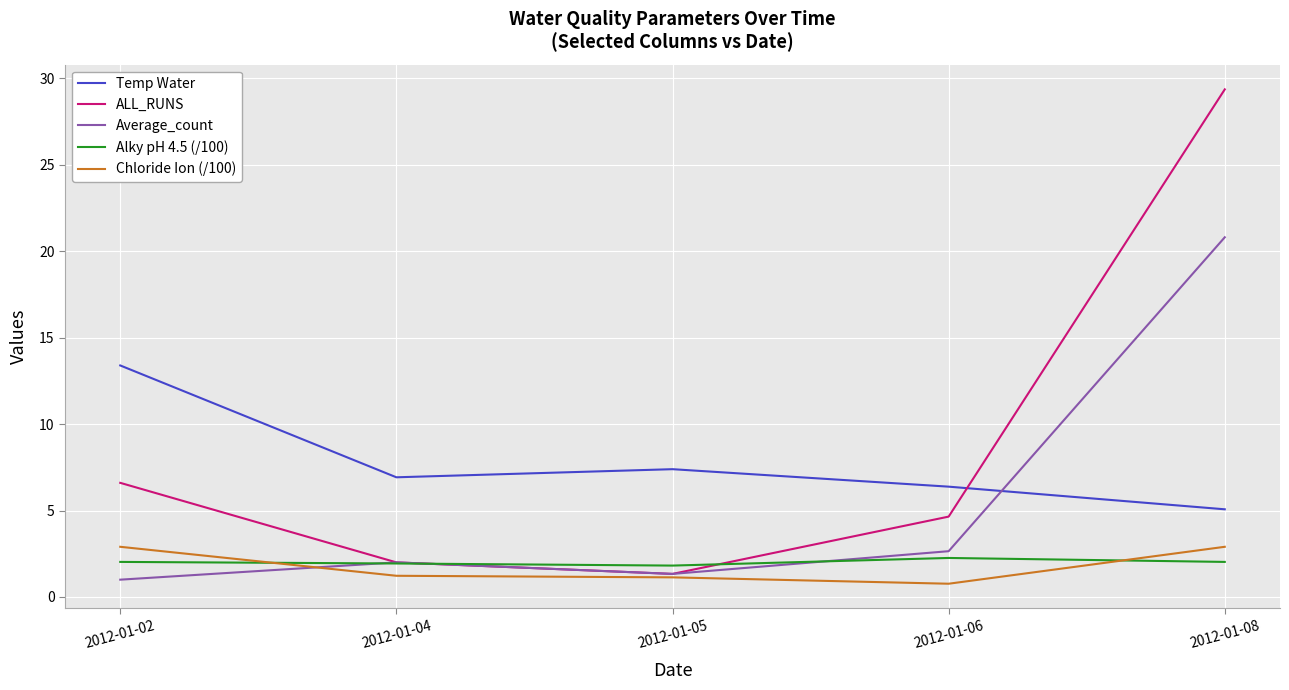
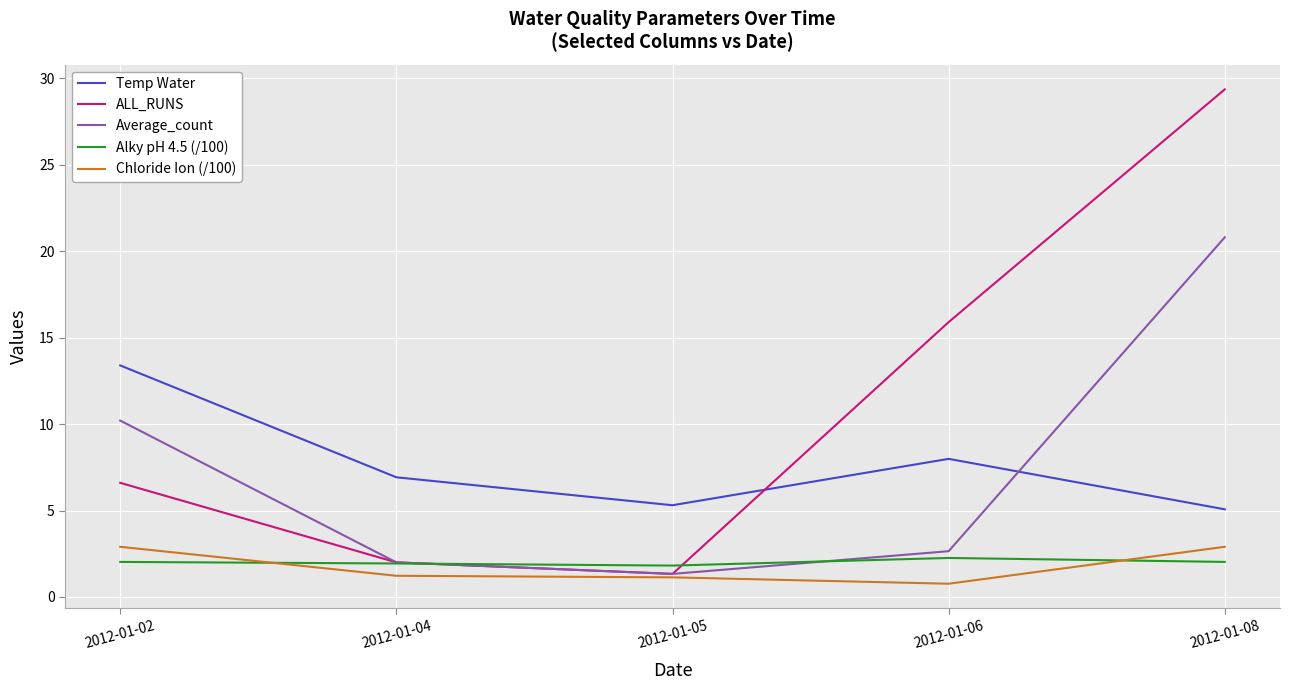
Average_count, 2012-01-02: 1.0 -> 10.2
Temp Water, 2012-01-05: 7.4 -> 5.3
Temp Water, 2012-01-06: 6.4 -> 8.0
ALL_RUNS, 2012-01-06: 4.6 -> 15.9
